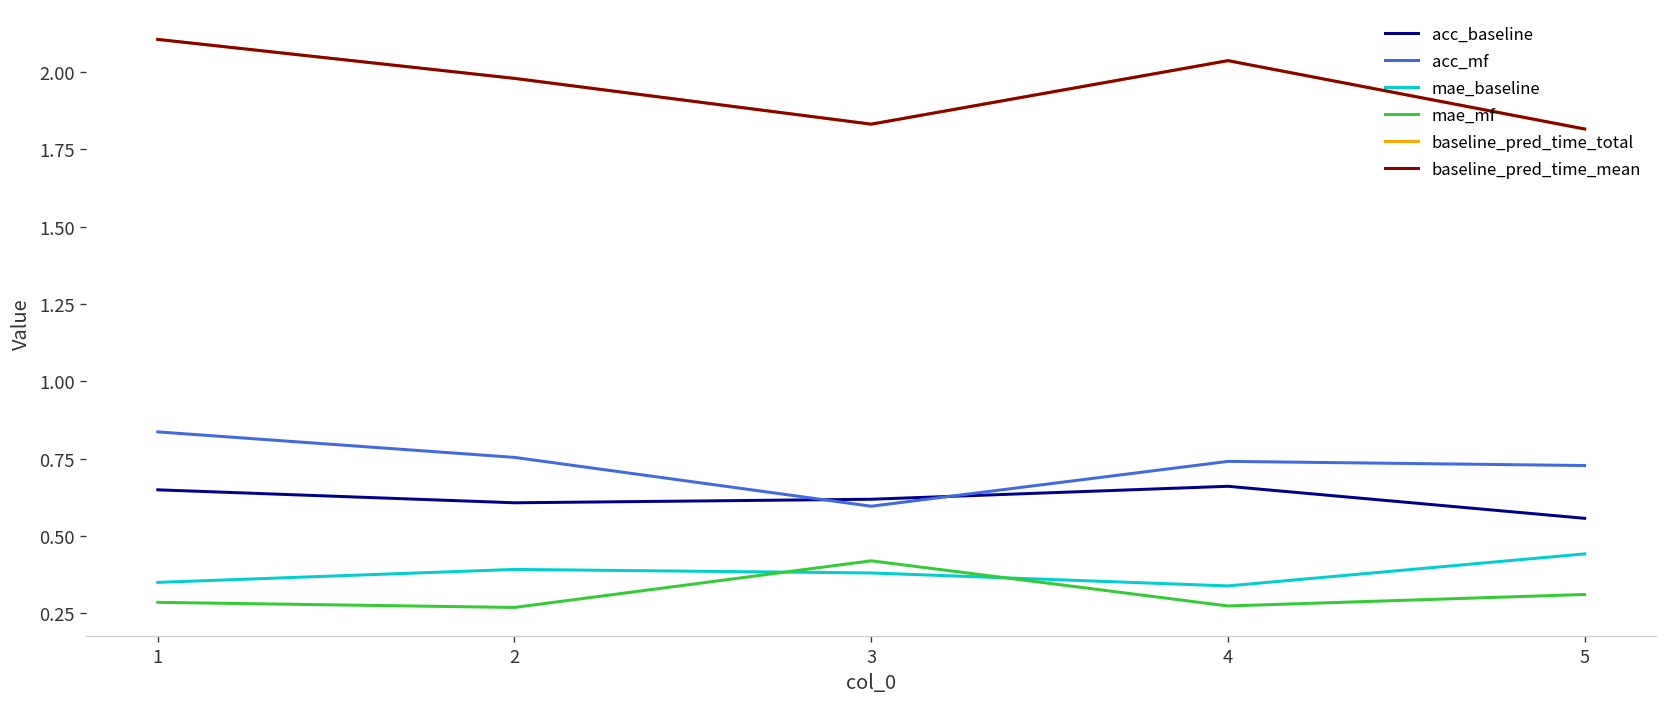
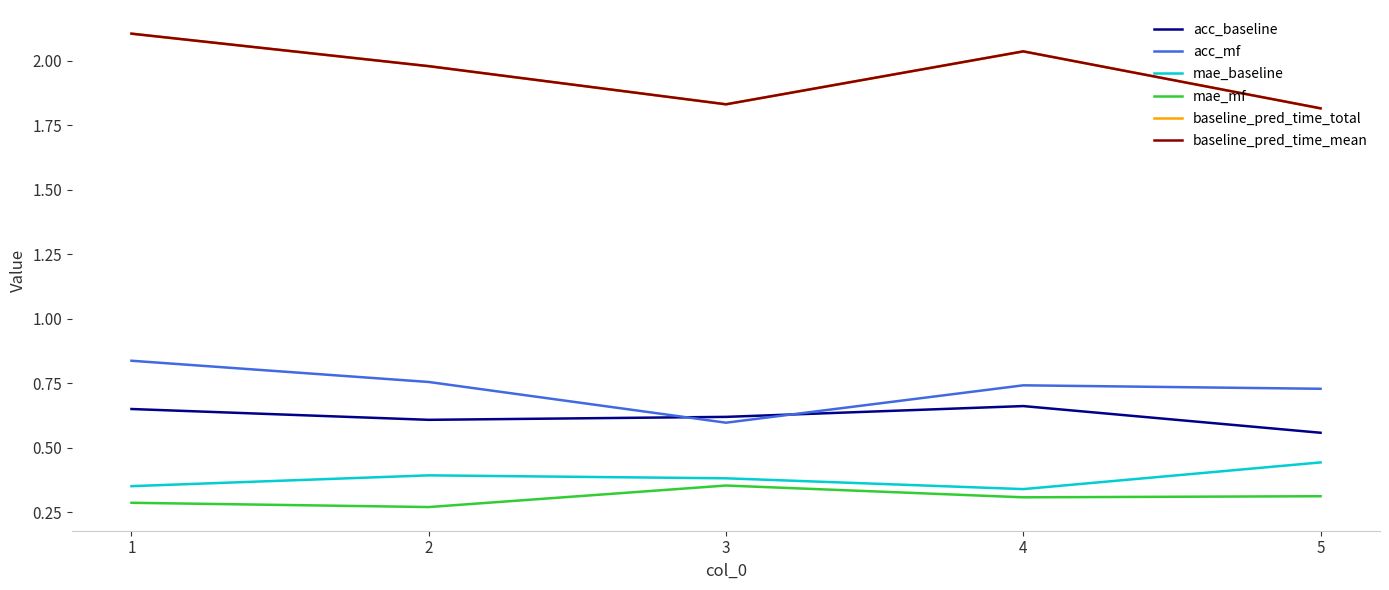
mae_mf, 3: 0.42 -> 0.35
mae_mf, 4: 0.27 -> 0.31
